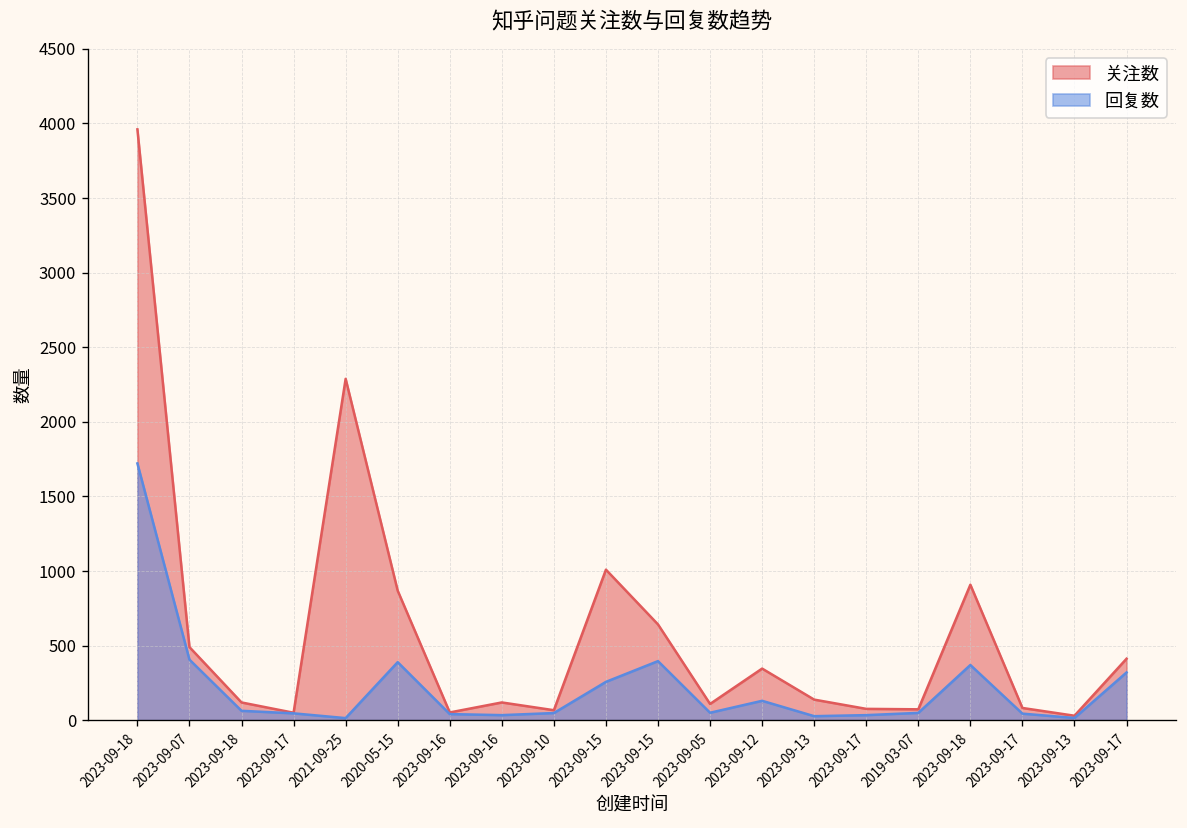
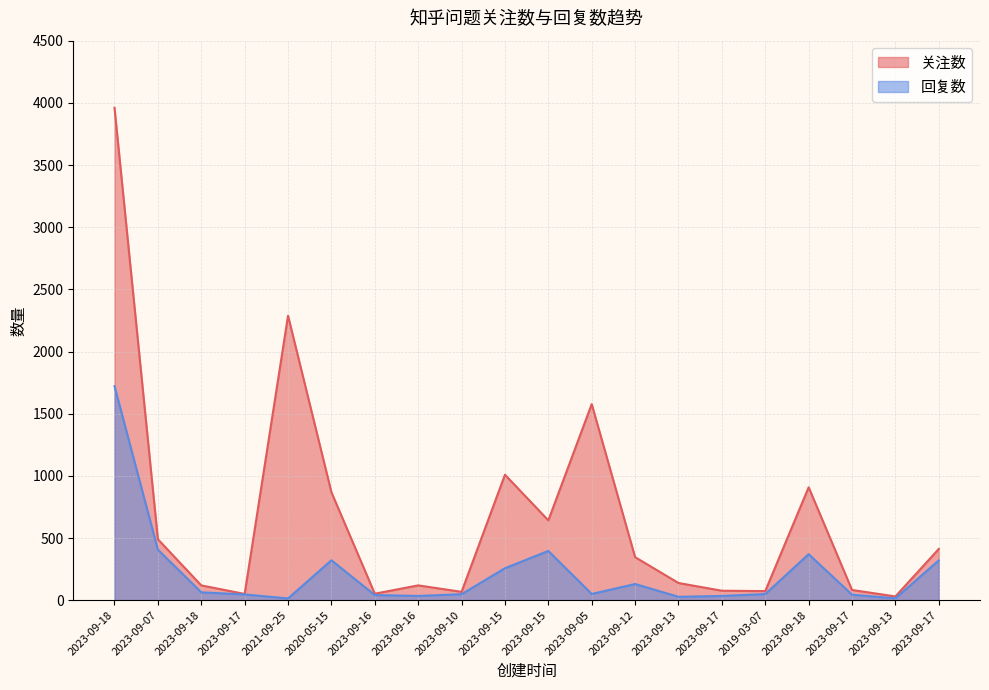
回复数, 2020-05-15: 390 -> 320
关注数, 2023-09-05: 110 -> 1580
